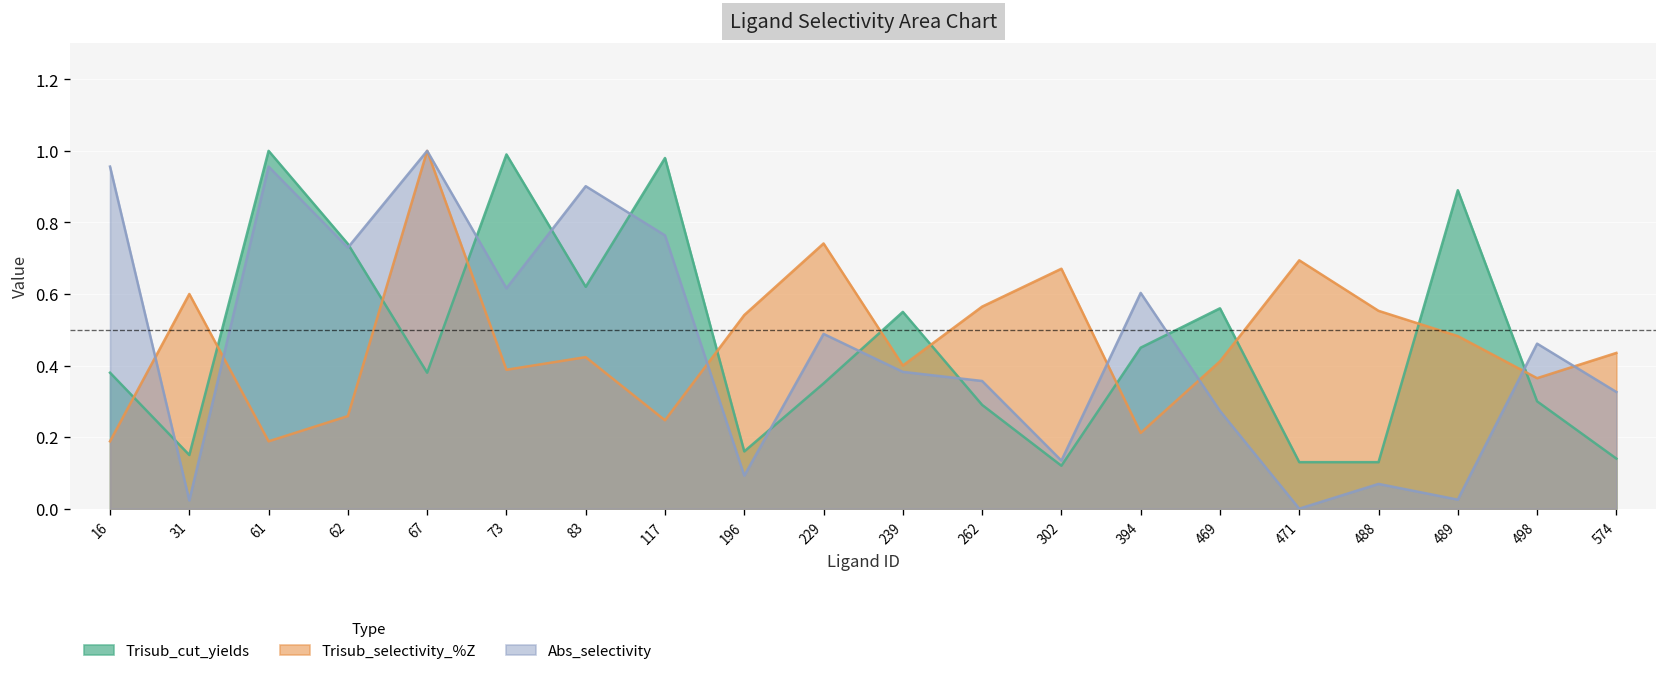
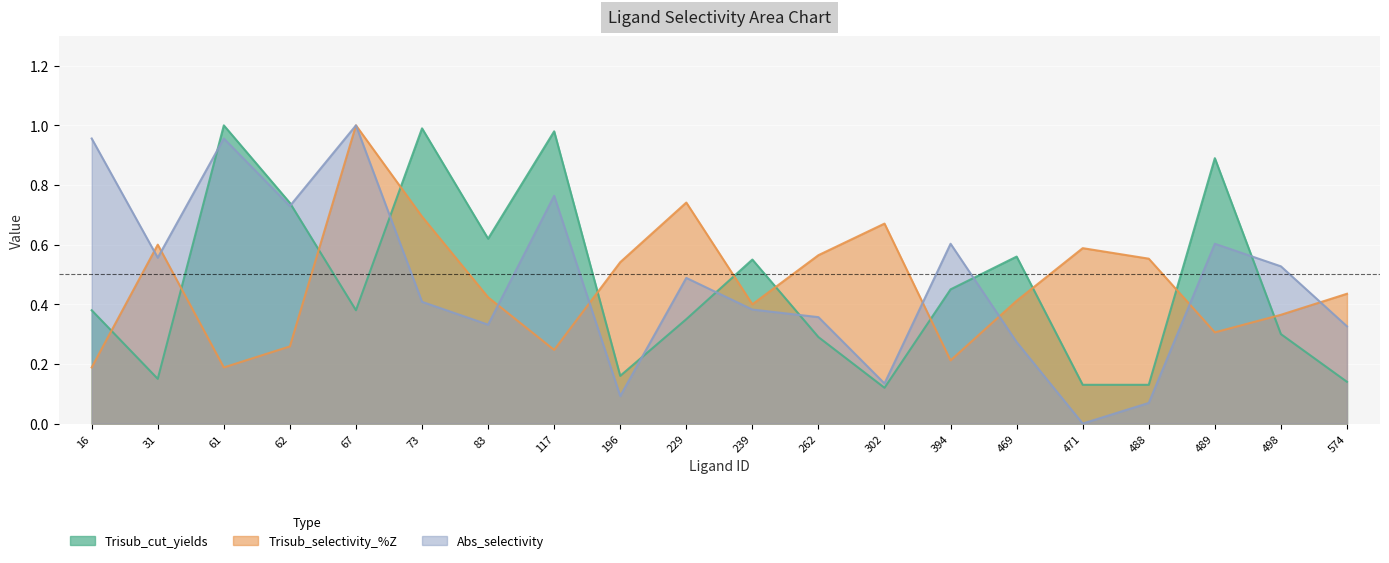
Abs_selectivity, 31: 0.02 -> 0.56
Trisub_selectivity_%Z, 73: 0.39 -> 0.69
Abs_selectivity, 73: 0.62 -> 0.41
Abs_selectivity, 83: 0.90 -> 0.33
Trisub_selectivity_%Z, 471: 0.69 -> 0.59
Trisub_selectivity_%Z, 489: 0.48 -> 0.31
Abs_selectivity, 489: 0.03 -> 0.60
Abs_selectivity, 498: 0.46 -> 0.53
